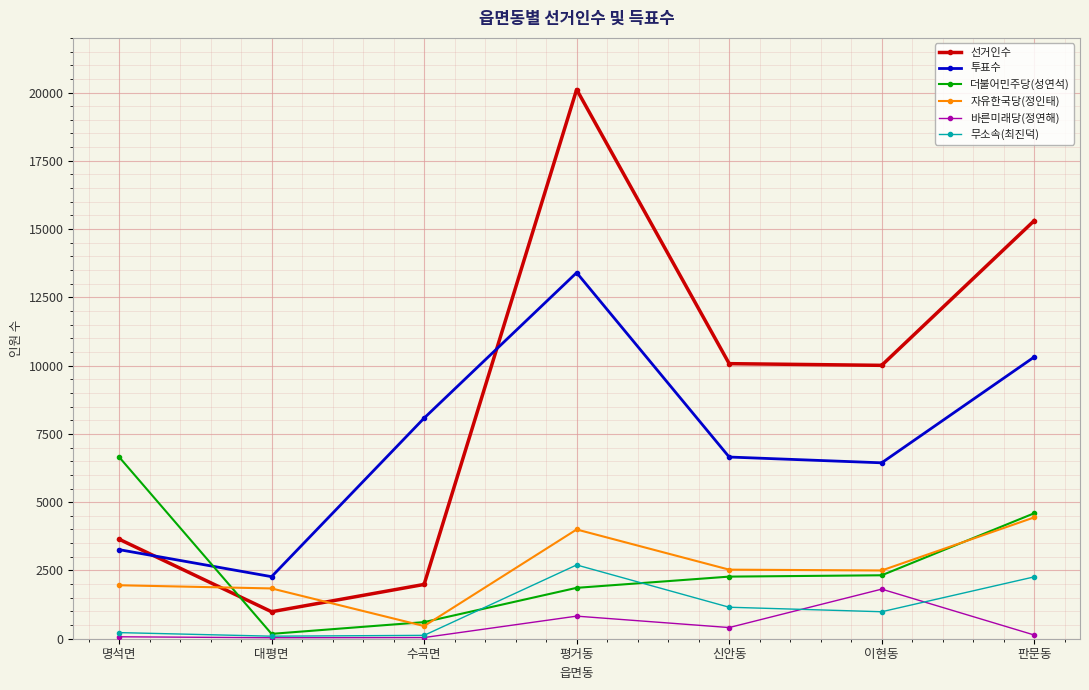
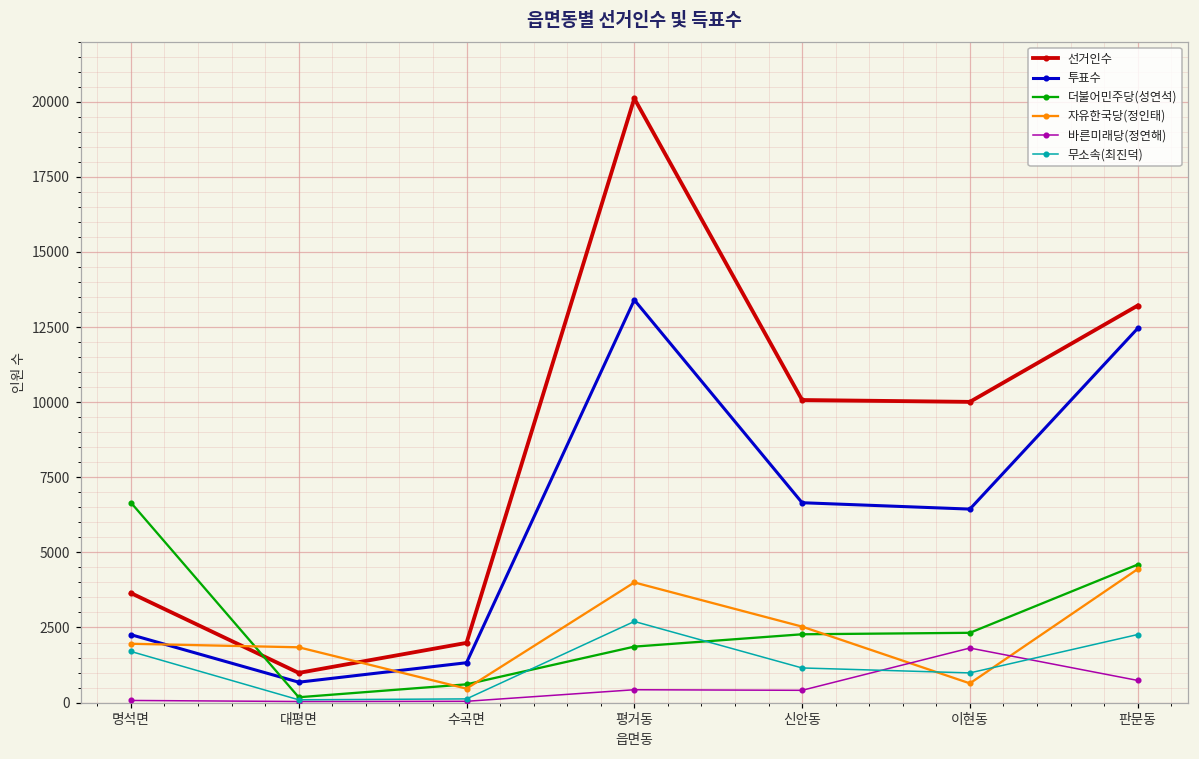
투표수, 명석면: 3300 -> 2300
무소속(최진덕), 명석면: 200 -> 1700
투표수, 대평면: 2300 -> 700
투표수, 수곡면: 8100 -> 1300
바른미래당(정연해), 평거동: 800 -> 400
자유한국당(정인태), 이현동: 2500 -> 600
선거인수, 판문동: 15300 -> 13200
투표수, 판문동: 10300 -> 12500
바른미래당(정연해), 판문동: 100 -> 700
